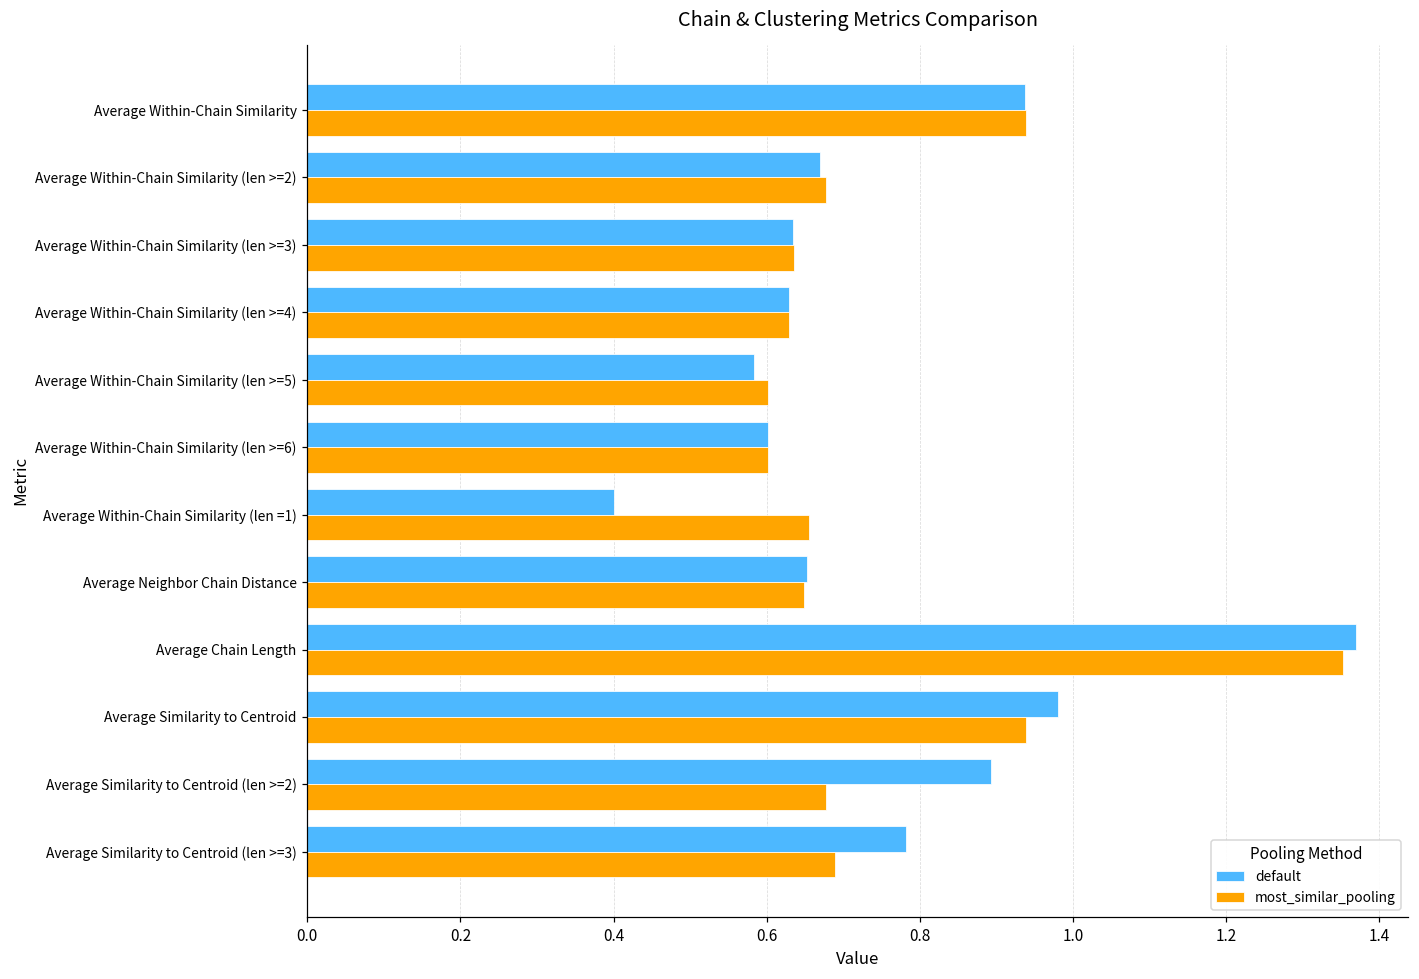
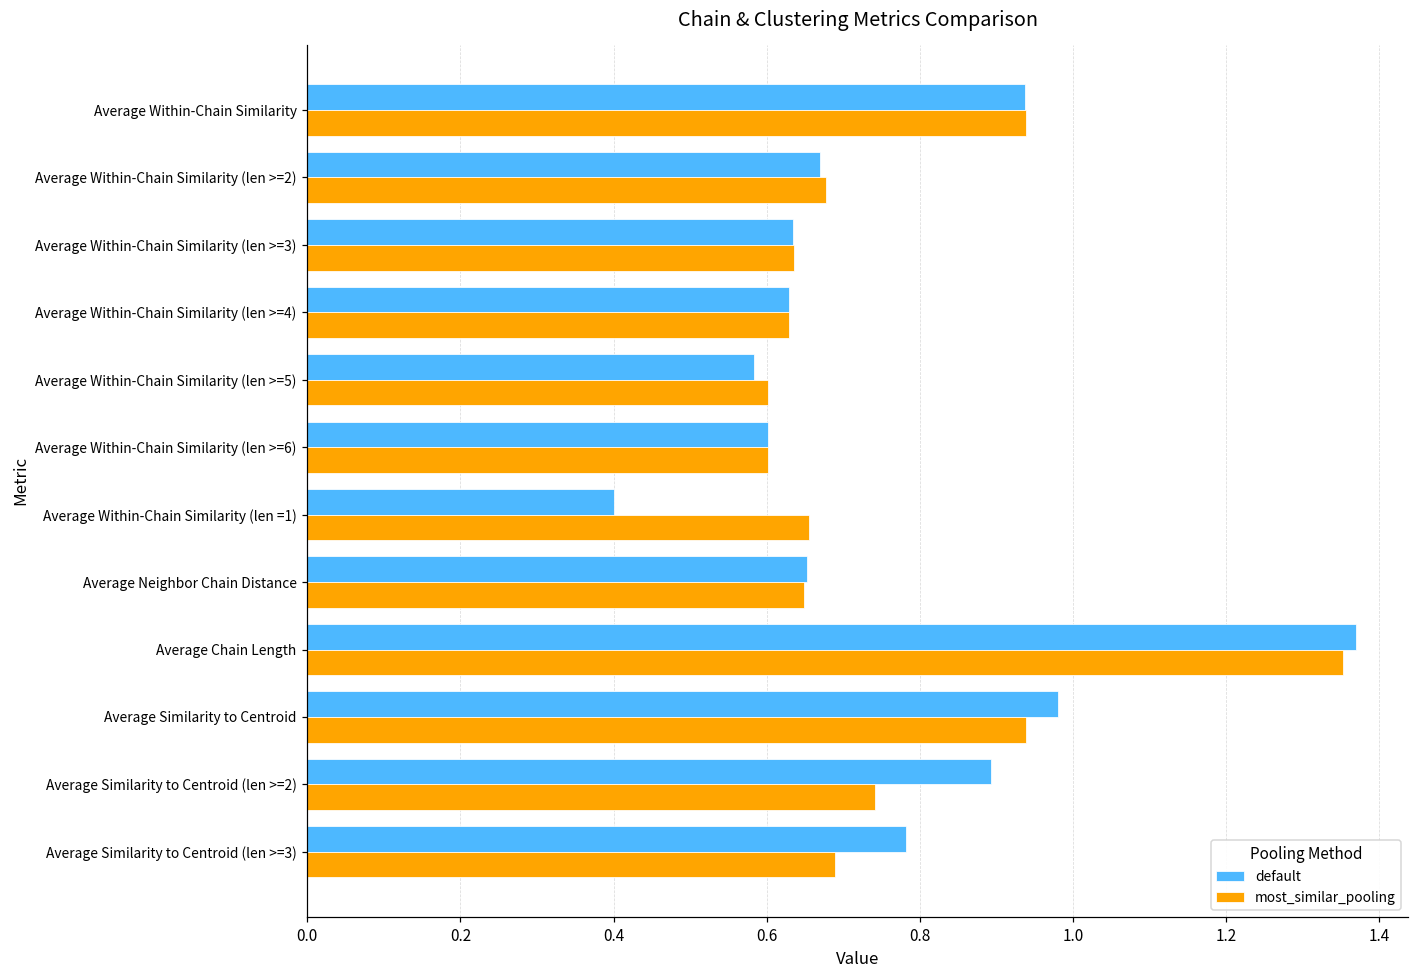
most_similar_pooling, Average Similarity to Centroid (len >=2): 0.68 -> 0.74
